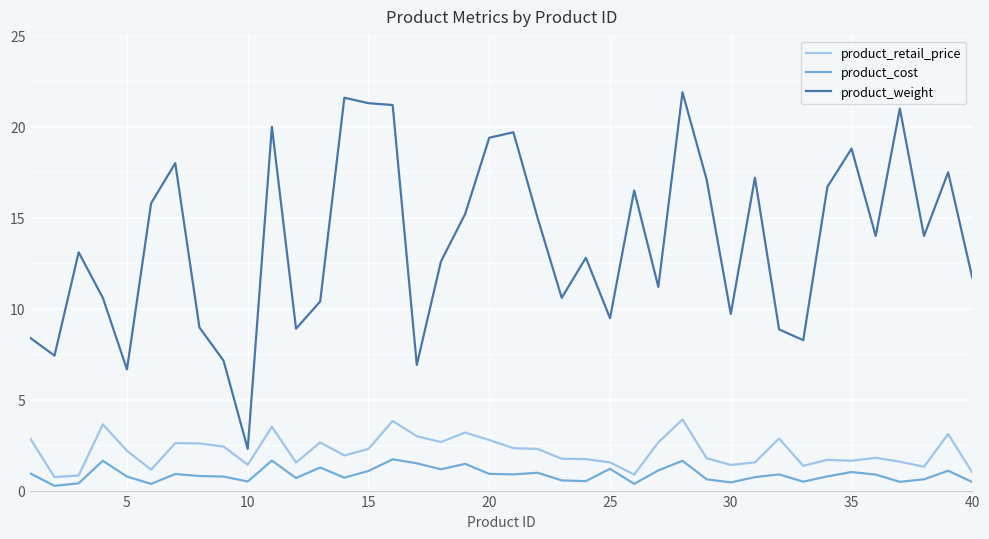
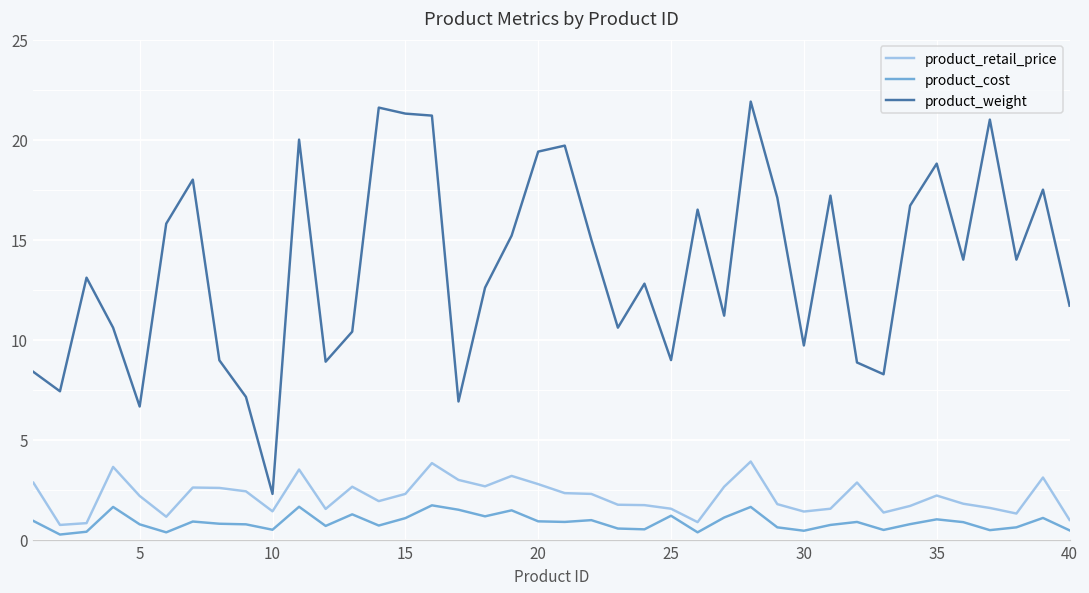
product_weight, 25: 9.5 -> 9.0
product_retail_price, 35: 1.6 -> 2.2
